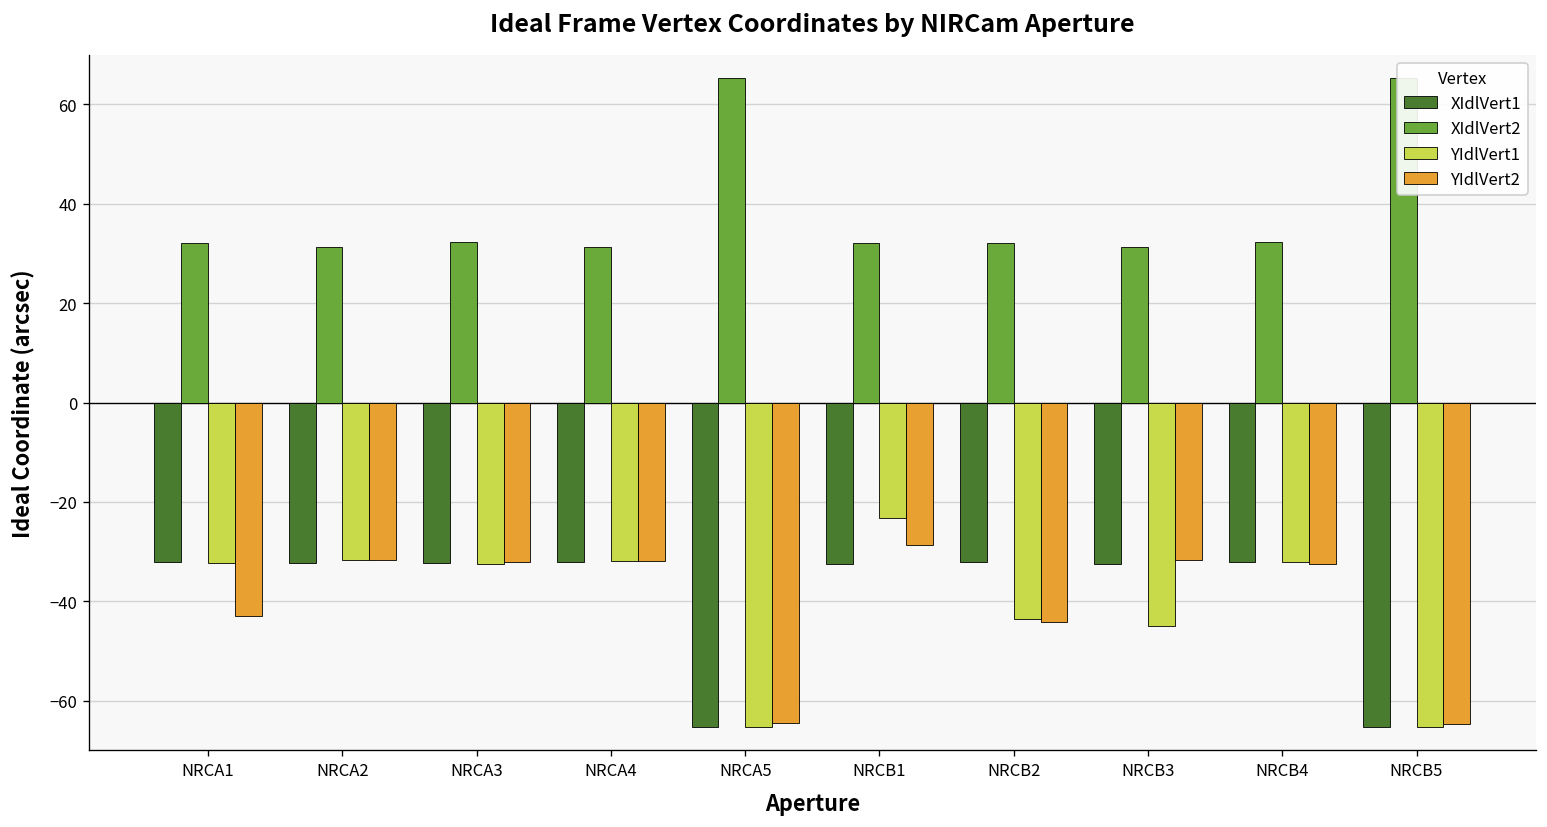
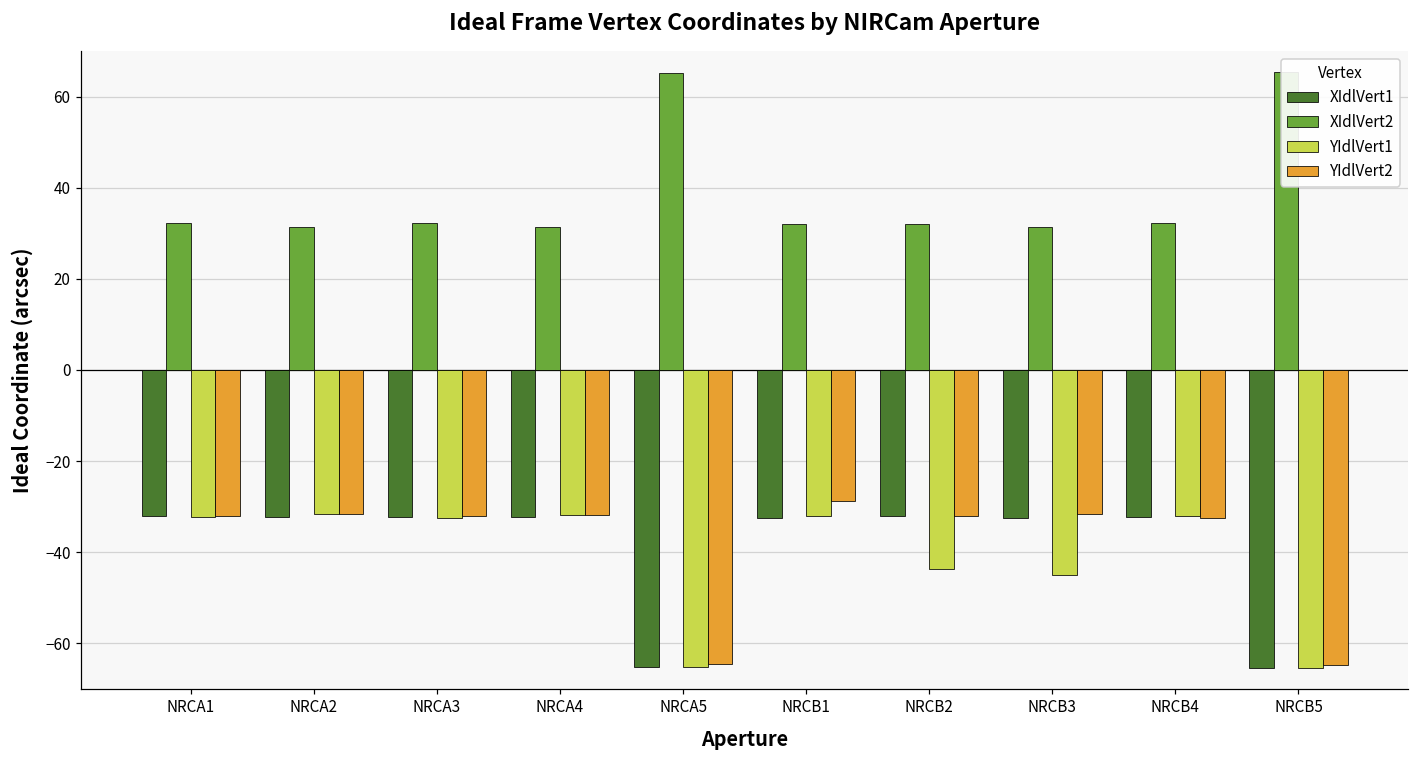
YIdlVert2, NRCA1: -43 -> -32
YIdlVert1, NRCB1: -23 -> -32
YIdlVert2, NRCB2: -44 -> -32
